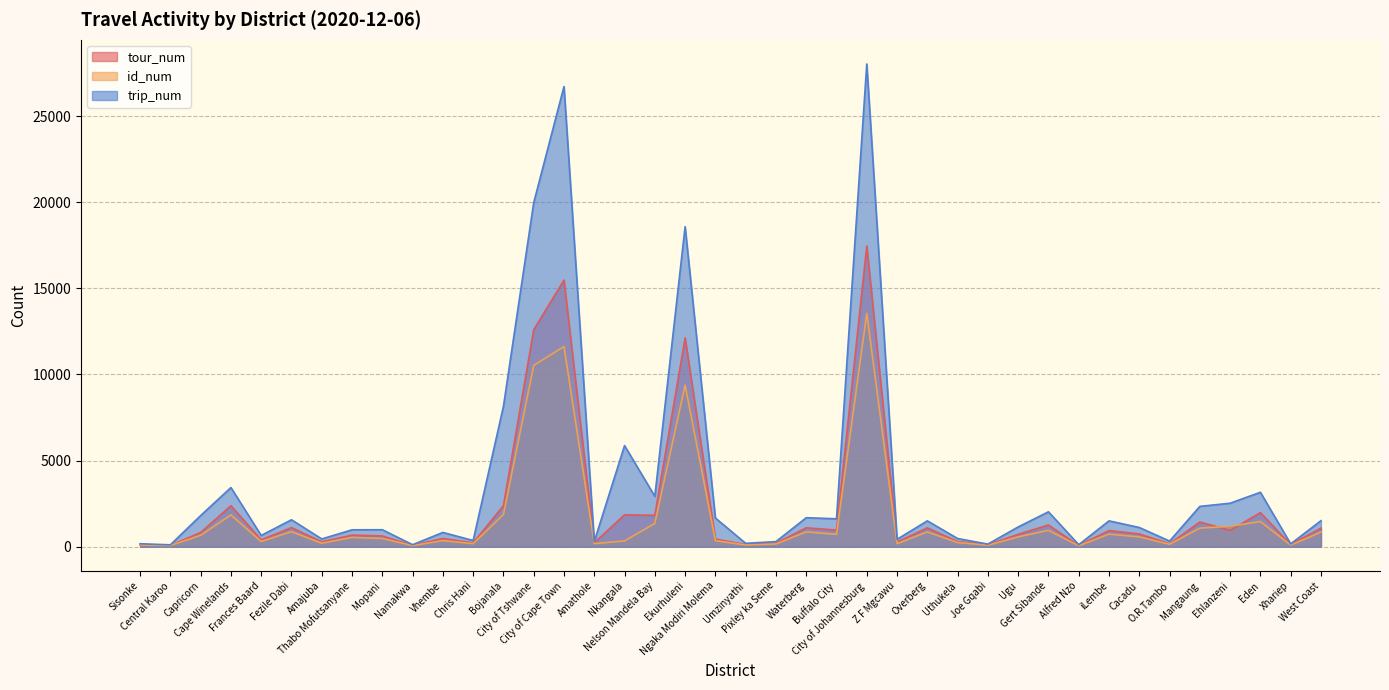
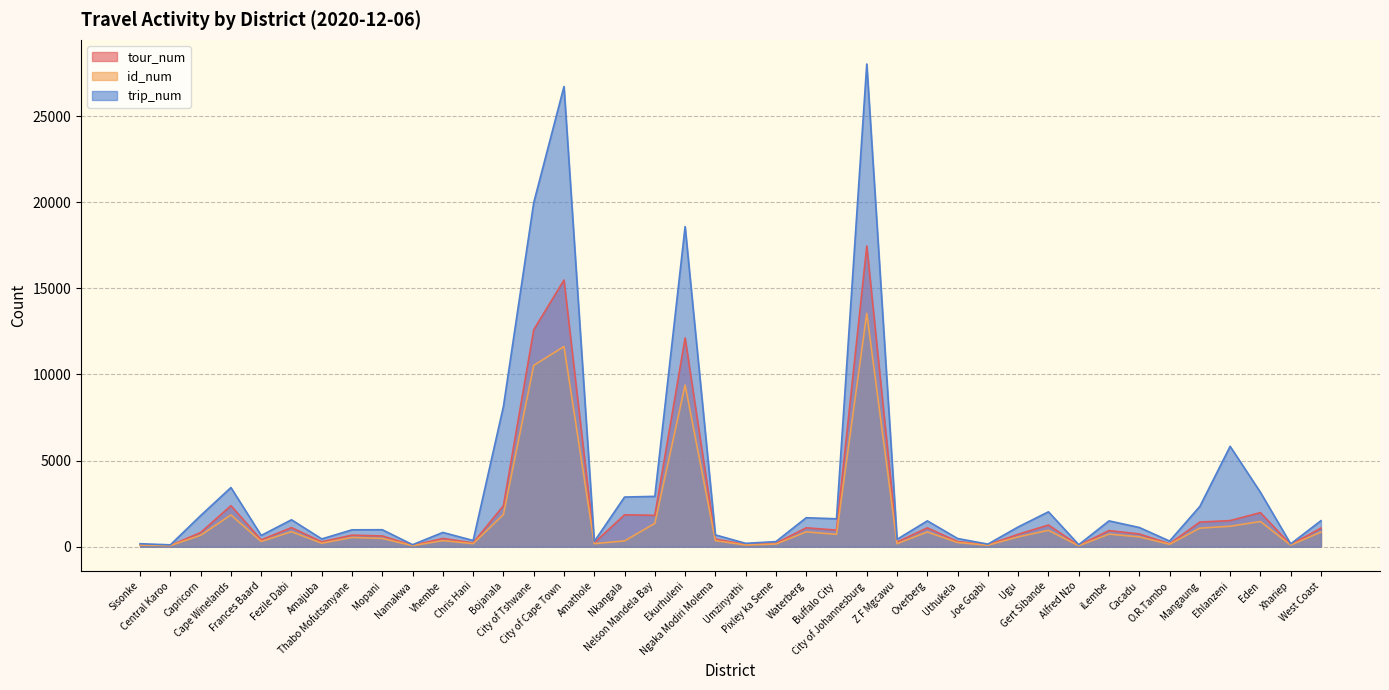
trip_num, Nkangala: 5900 -> 2900
trip_num, Ngaka Modiri Molema: 1700 -> 700
tour_num, Ehlanzeni: 1000 -> 1500
trip_num, Ehlanzeni: 2500 -> 5800
